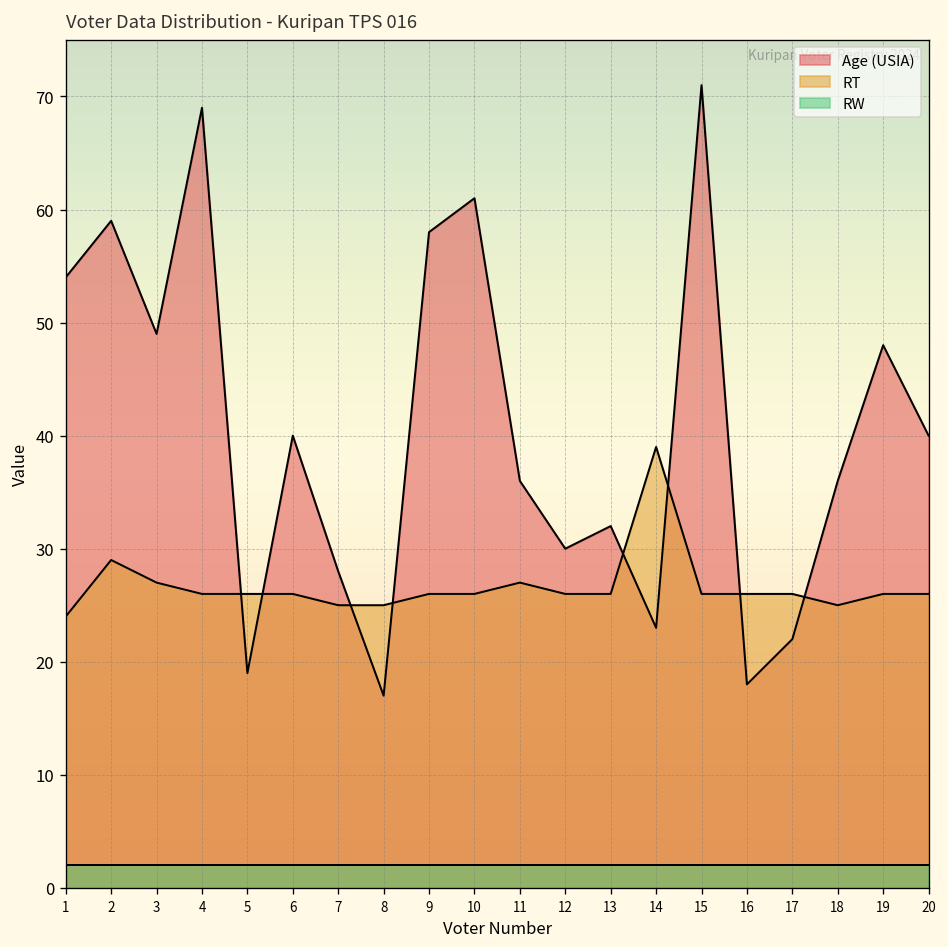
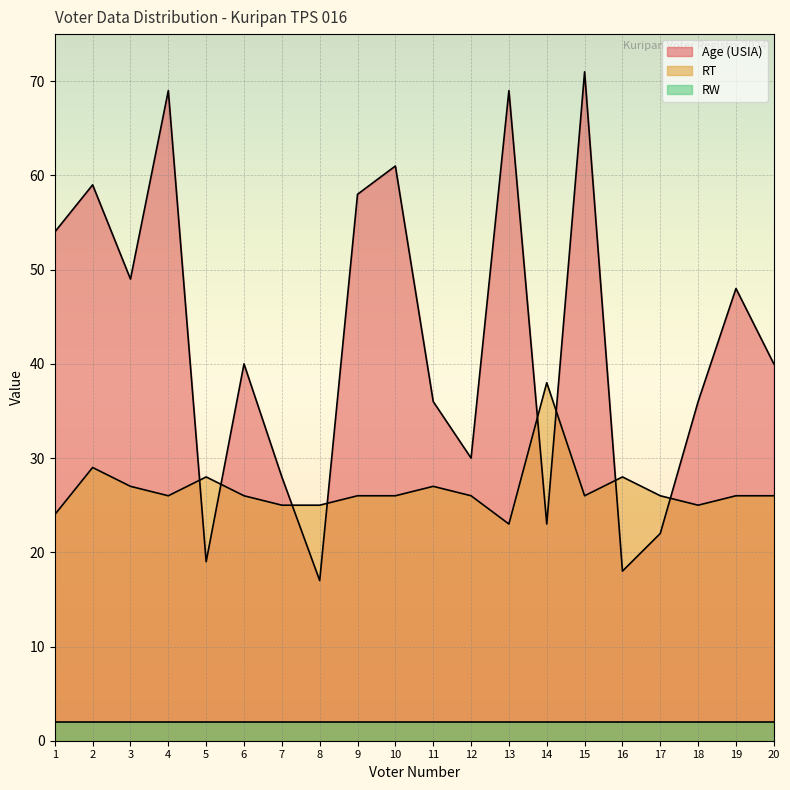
RT, 5: 26 -> 28
Age (USIA), 13: 32 -> 69
RT, 13: 26 -> 23
RT, 14: 39 -> 38
RT, 16: 26 -> 28
